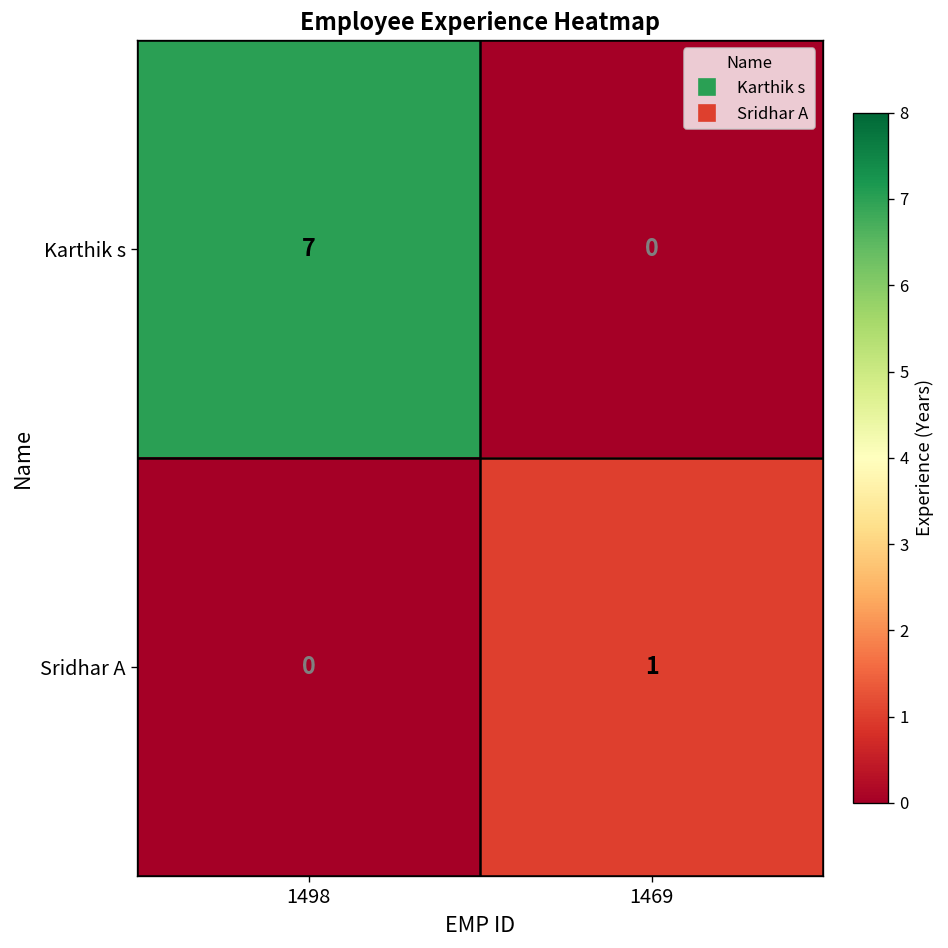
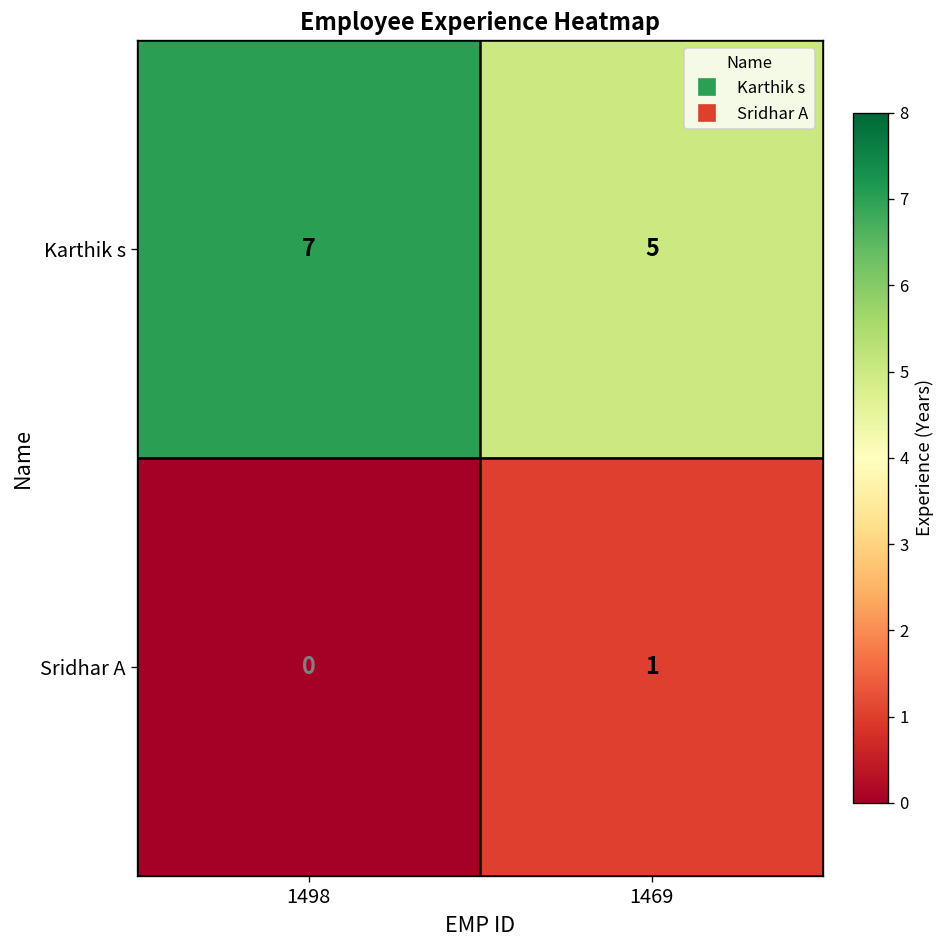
Karthik s, 1469: 0 -> 5
